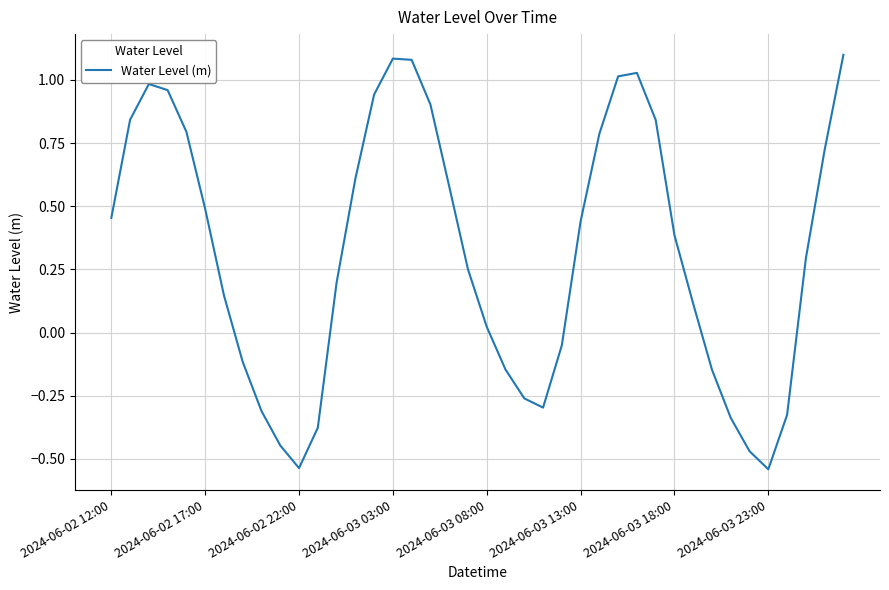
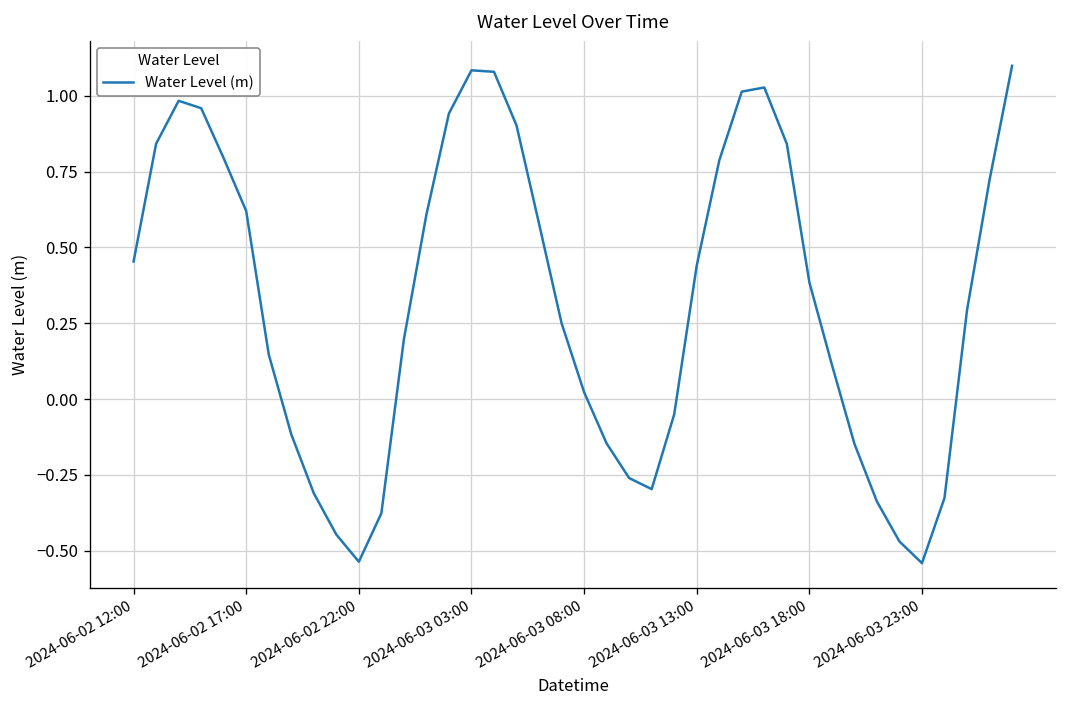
2024-06-02 17:00: 0.49 -> 0.62
